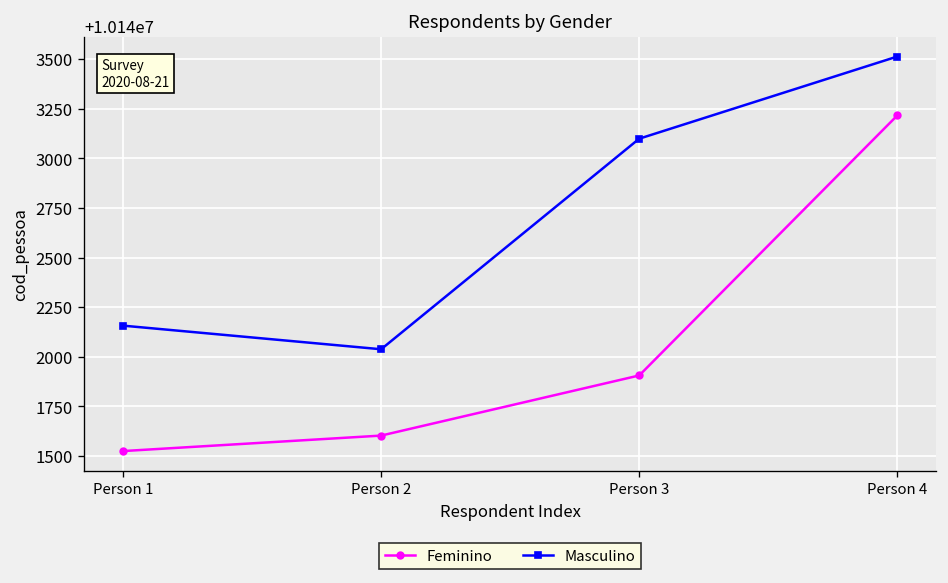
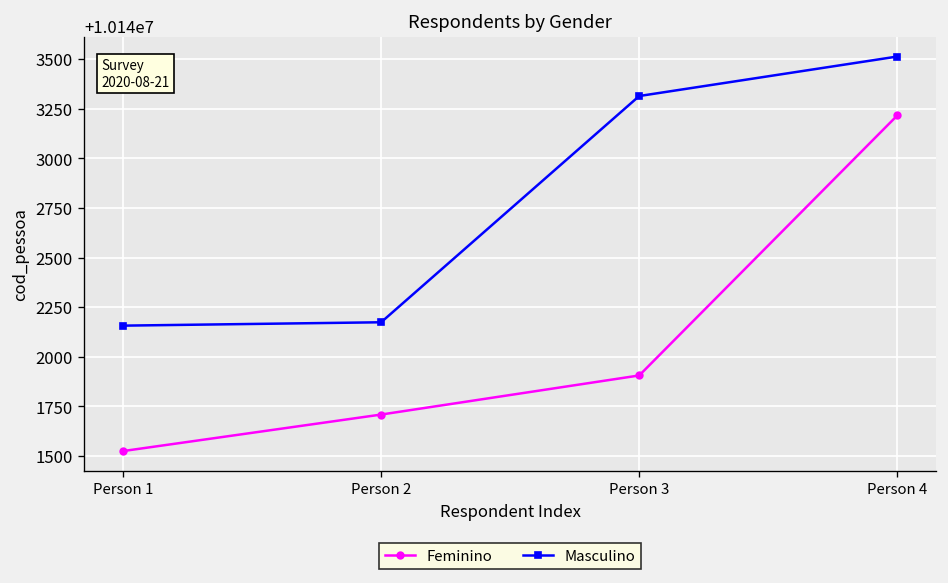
Feminino, Person 2: 10141600 -> 10141710
Masculino, Person 2: 10142040 -> 10142170
Masculino, Person 3: 10143100 -> 10143310
